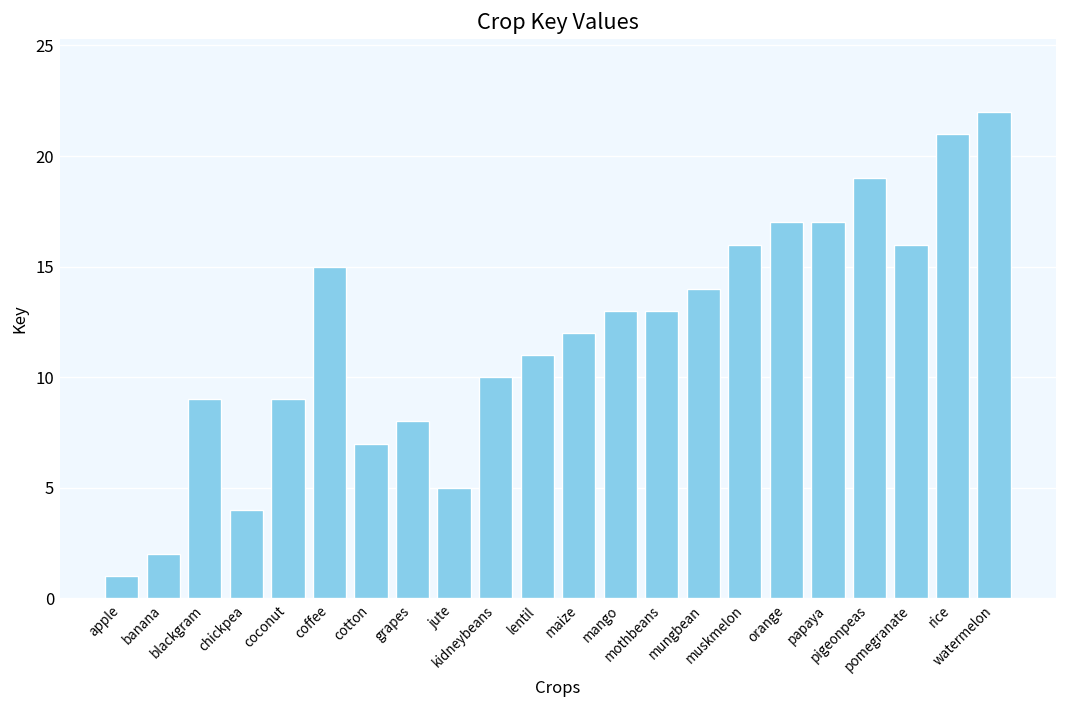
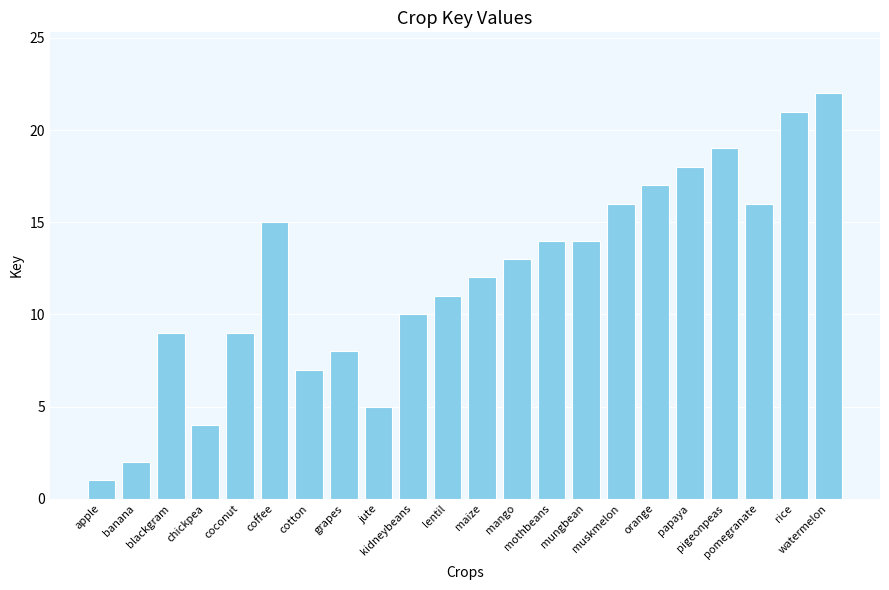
mothbeans: 13 -> 14
papaya: 17 -> 18
